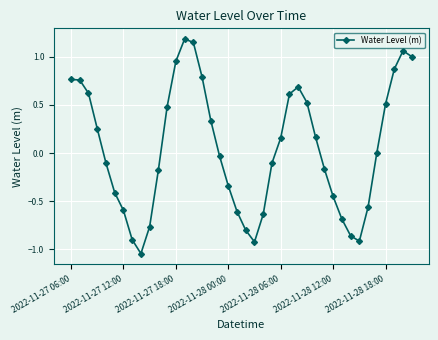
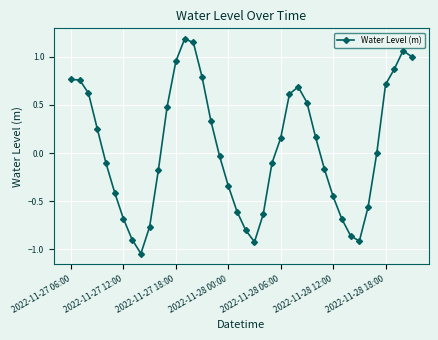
2022-11-27 12:00: -0.6 -> -0.7
2022-11-28 18:00: 0.5 -> 0.7
